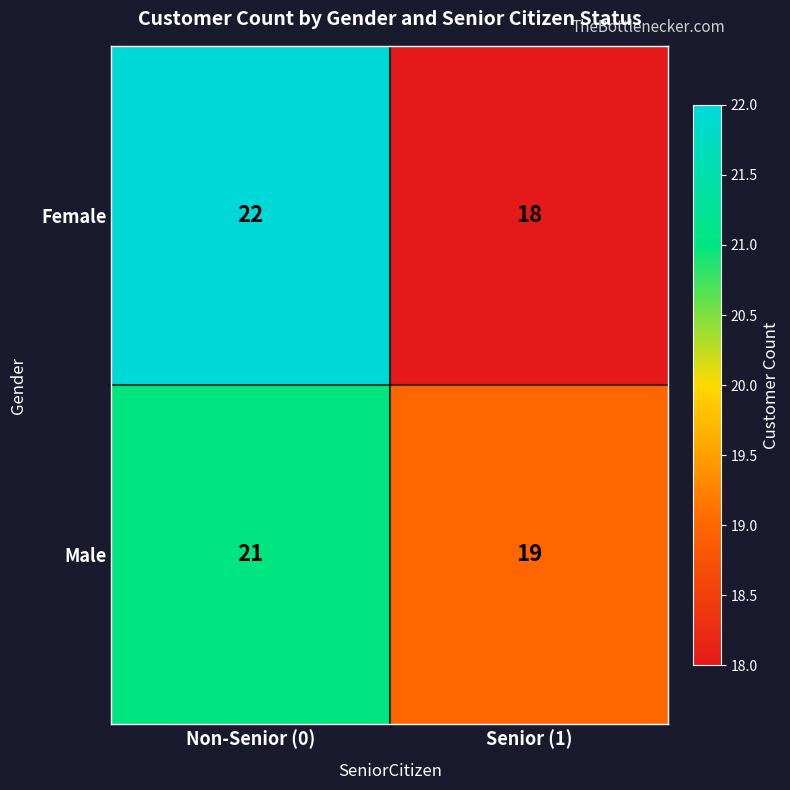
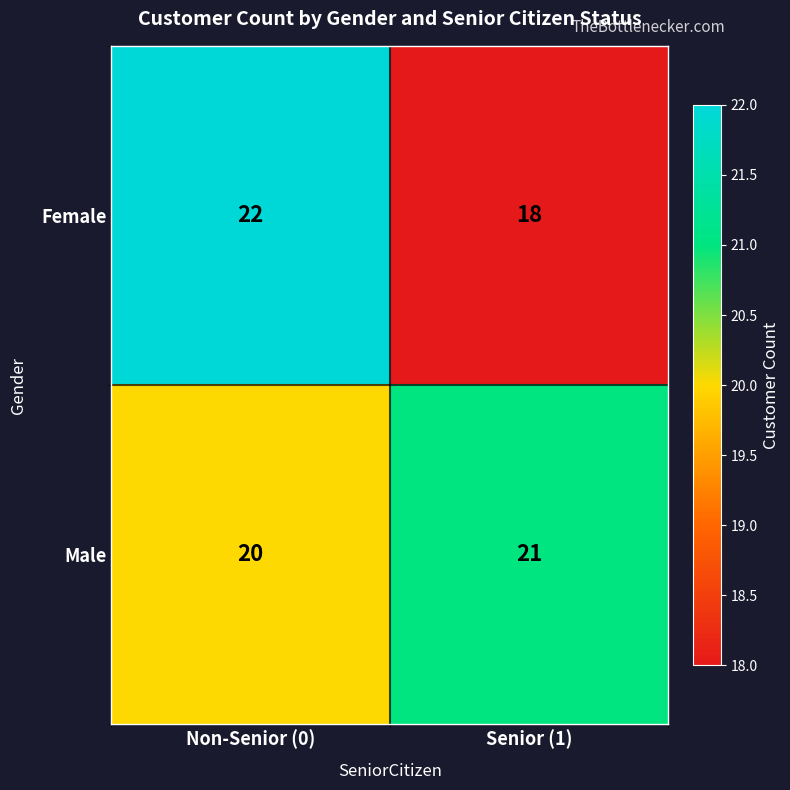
Male, Non-Senior (0): 21 -> 20
Male, Senior (1): 19 -> 21
